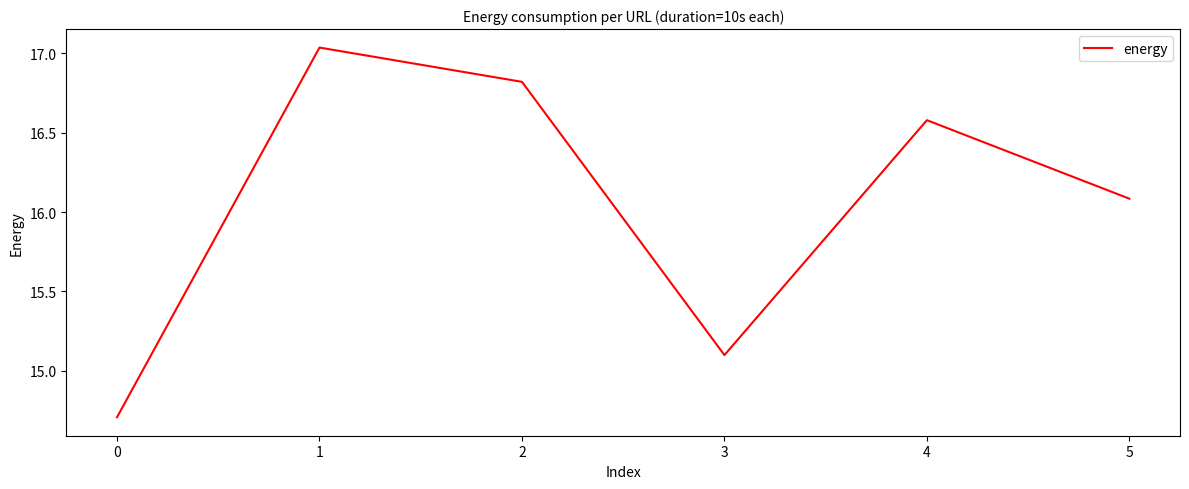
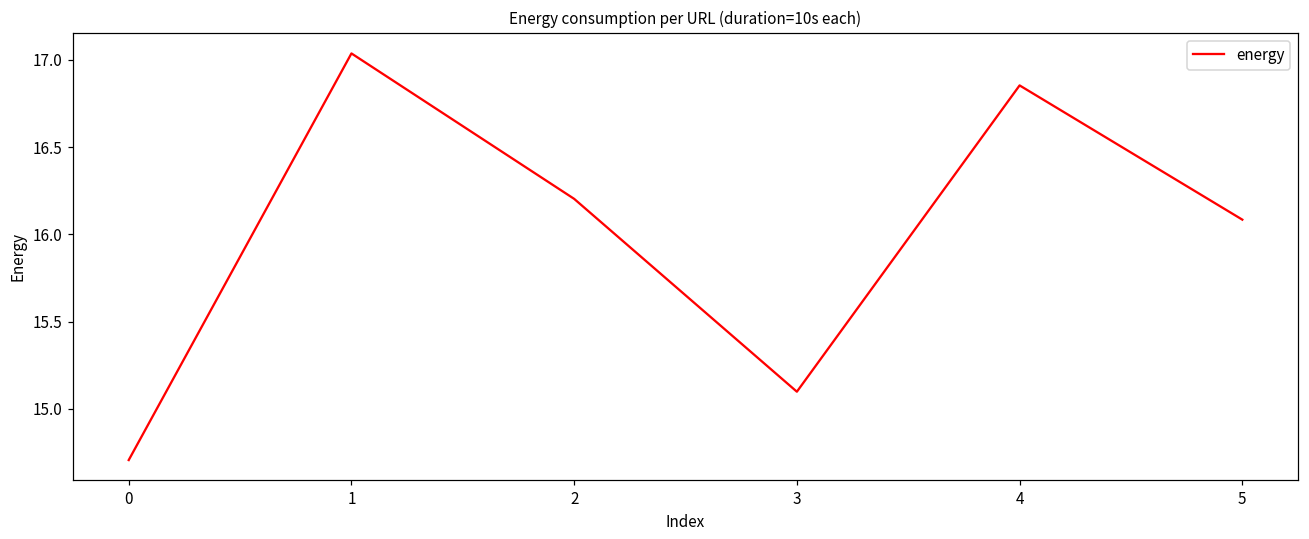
2: 16.82 -> 16.20
4: 16.58 -> 16.85
